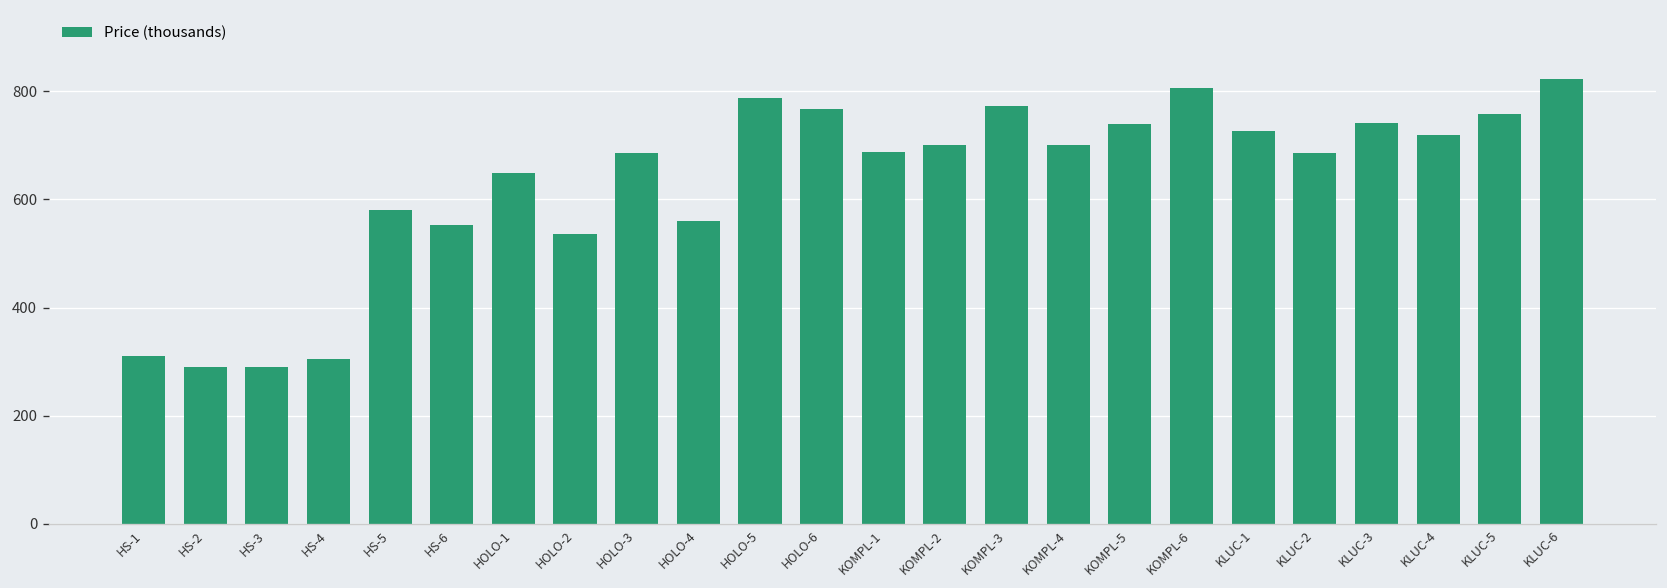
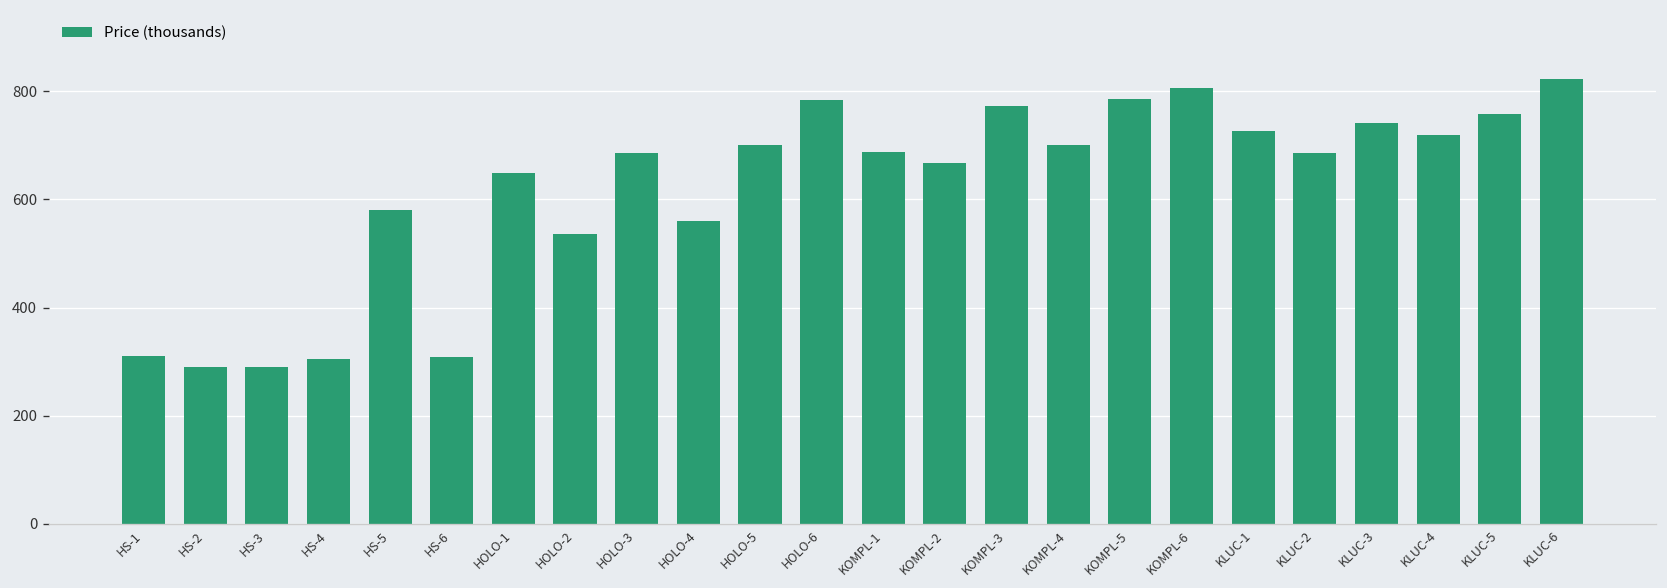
HS-6: 550 -> 310
HOLO-5: 790 -> 700
HOLO-6: 770 -> 780
KOMPL-2: 700 -> 670
KOMPL-5: 740 -> 790
